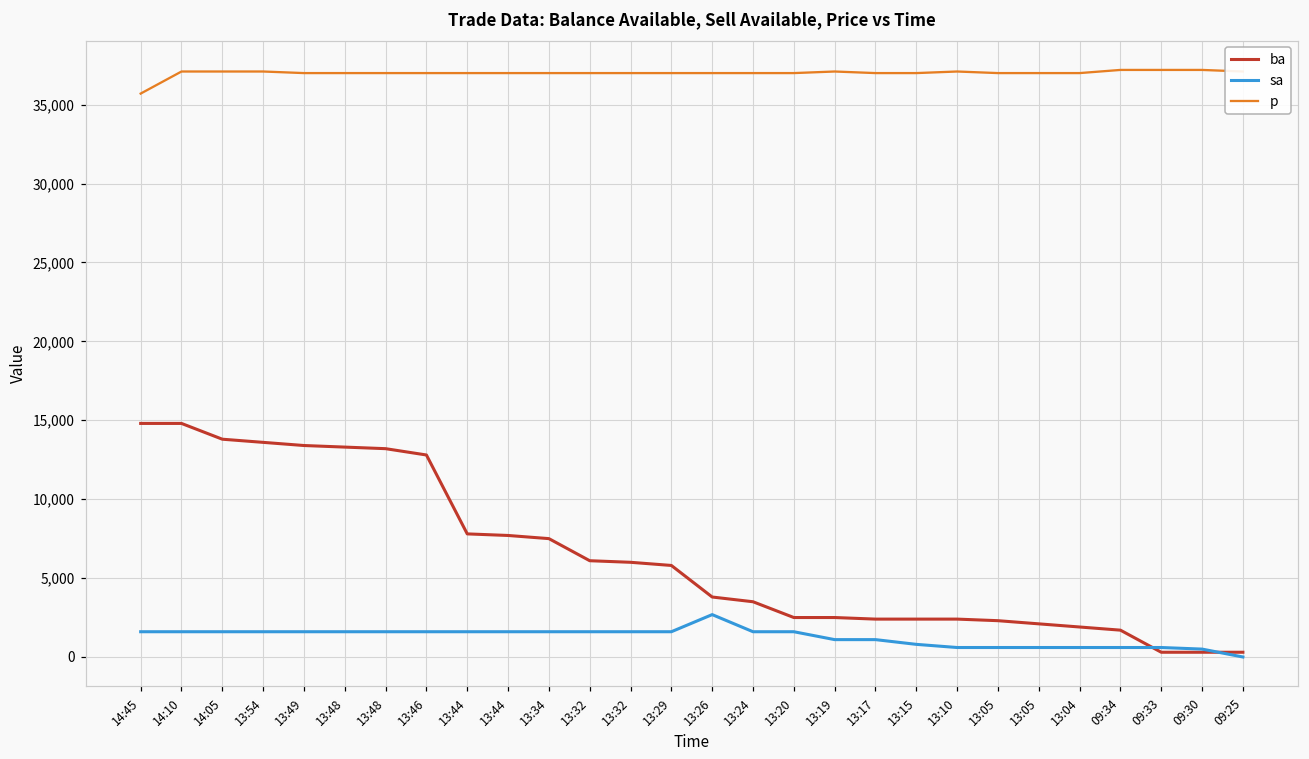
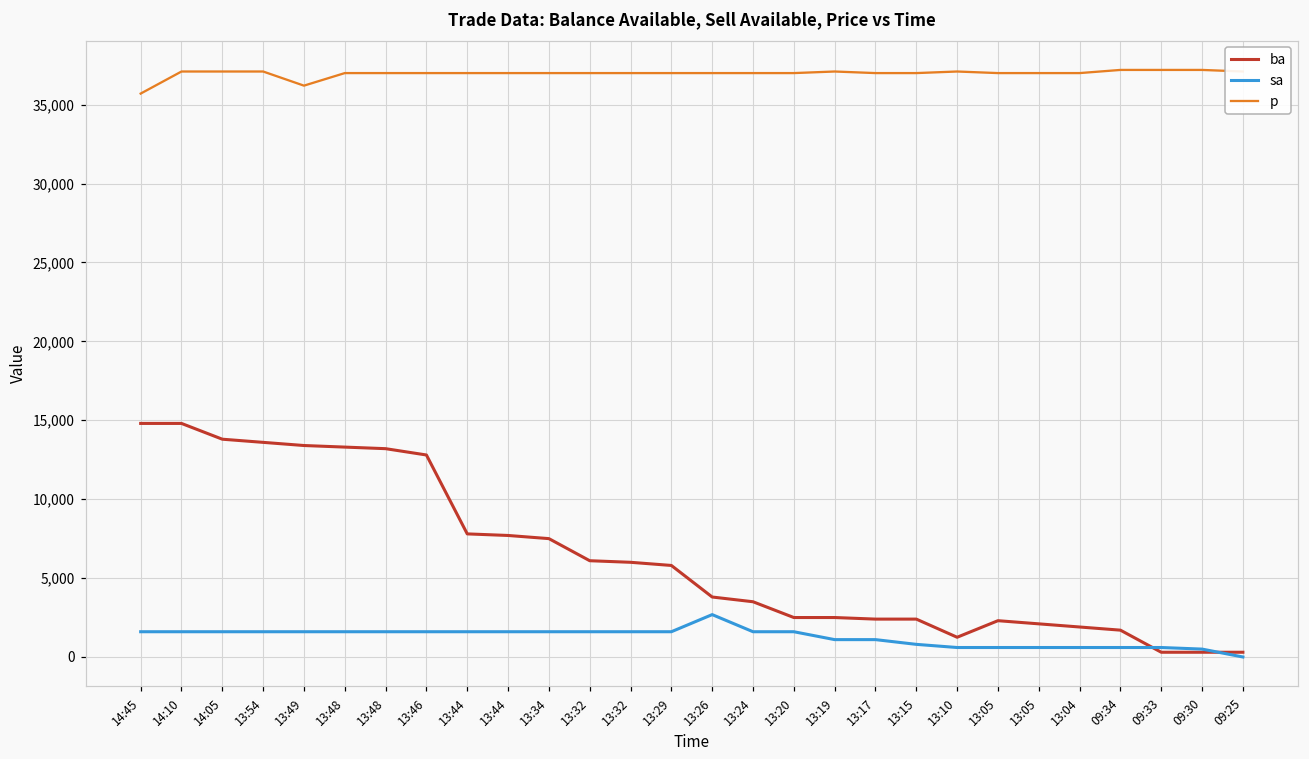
p, 13:49: 37,000 -> 36,200
ba, 13:10: 2,400 -> 1,200
